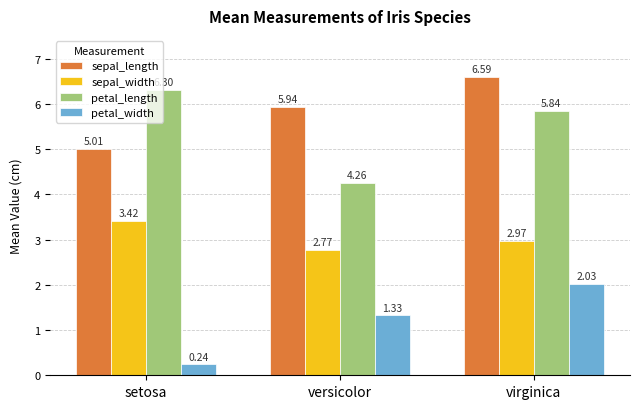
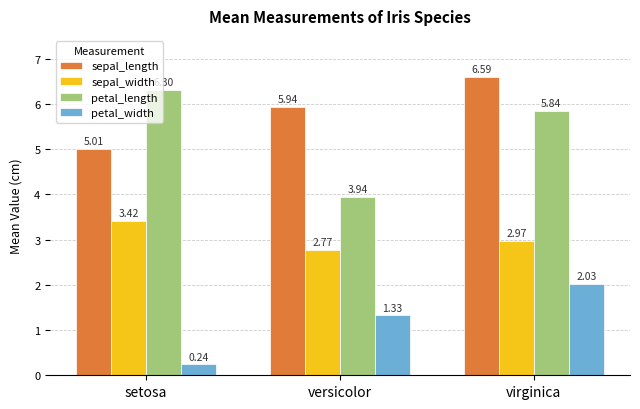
petal_length, versicolor: 4.26 -> 3.94
